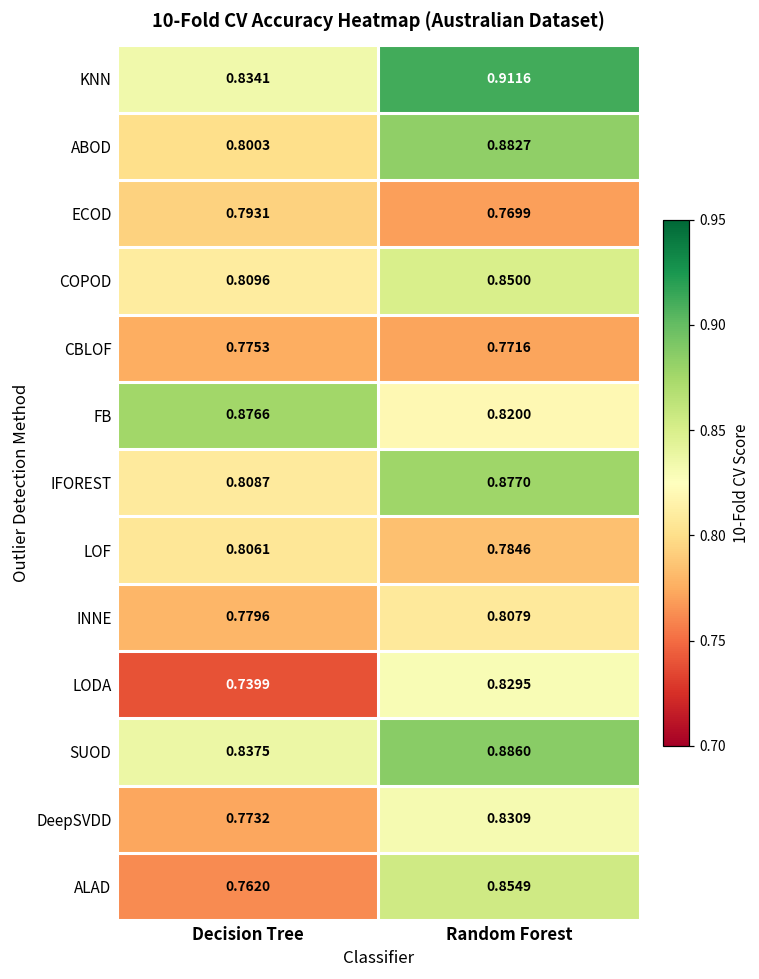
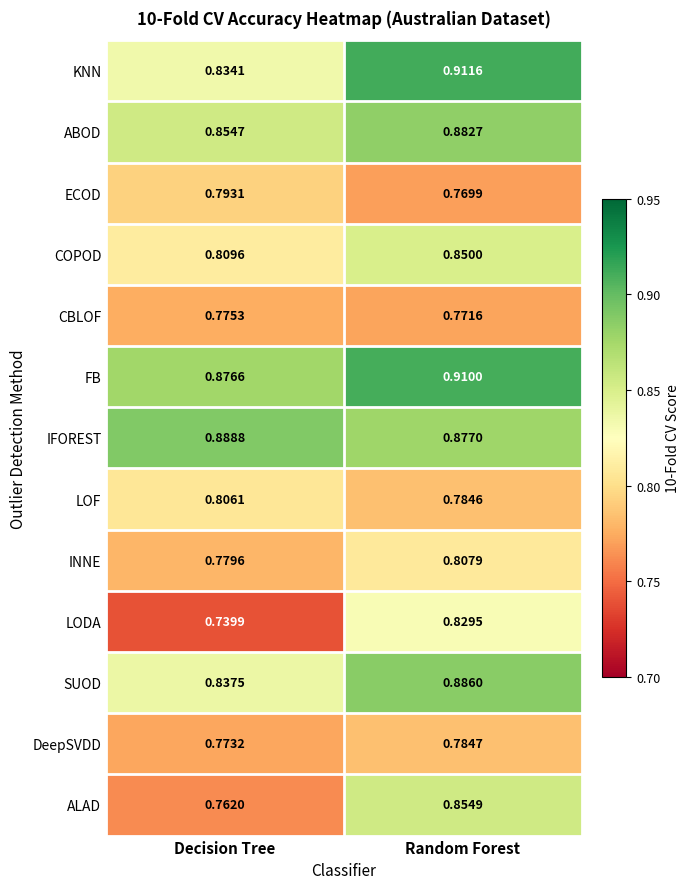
ABOD, Decision Tree: 0.8003 -> 0.8547
FB, Random Forest: 0.8200 -> 0.9100
IFOREST, Decision Tree: 0.8087 -> 0.8888
DeepSVDD, Random Forest: 0.8309 -> 0.7847
